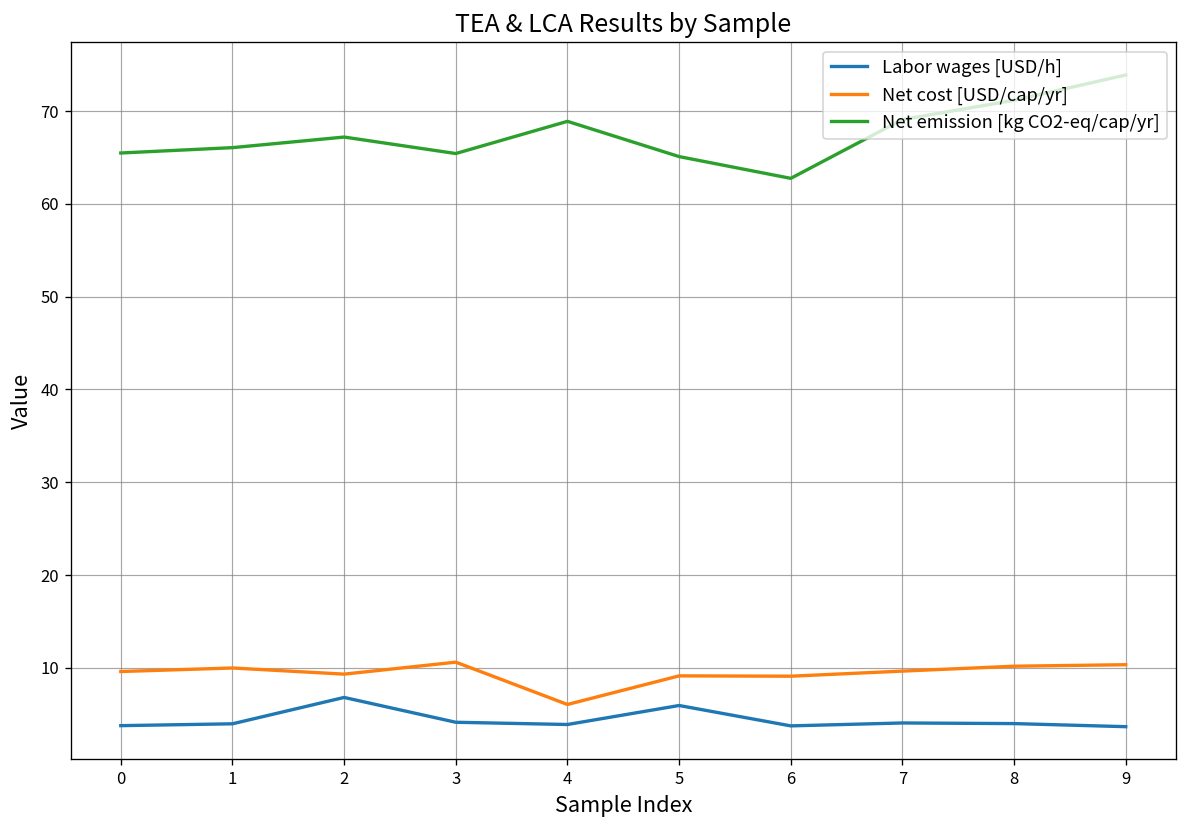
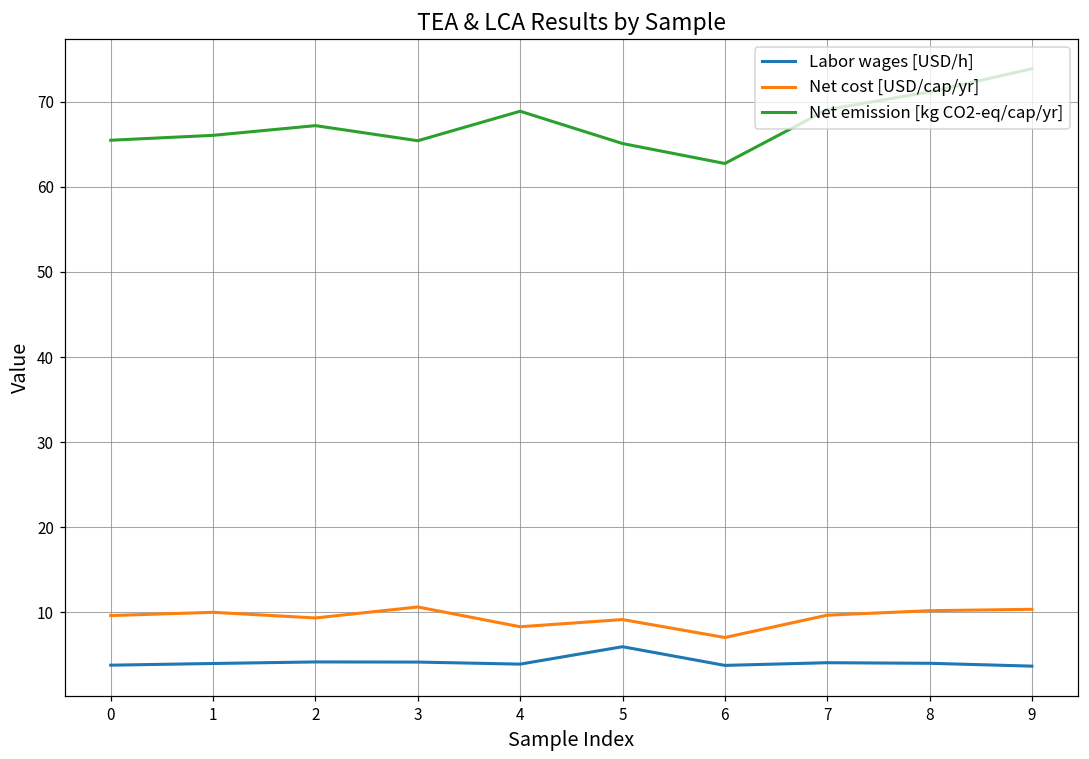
Labor wages [USD/h], 2: 7 -> 4
Net cost [USD/cap/yr], 4: 6 -> 8
Net cost [USD/cap/yr], 6: 9 -> 7
